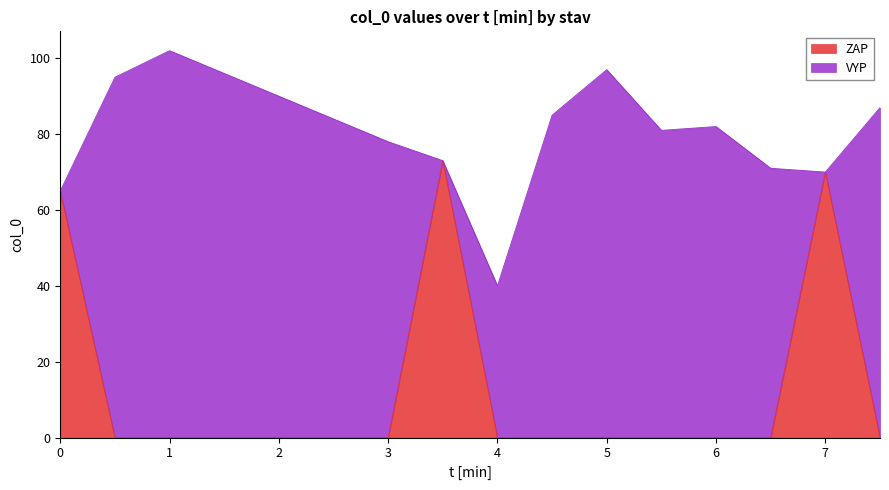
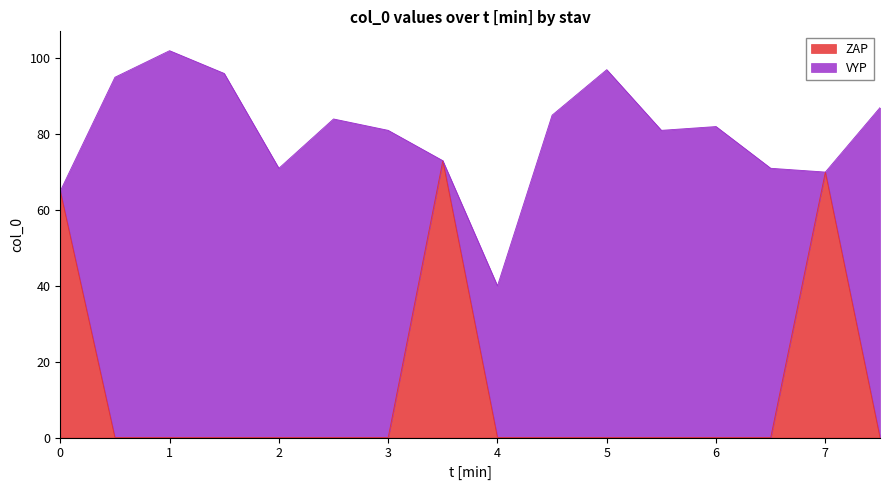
VYP, 2: 90 -> 71
VYP, 3: 78 -> 81
